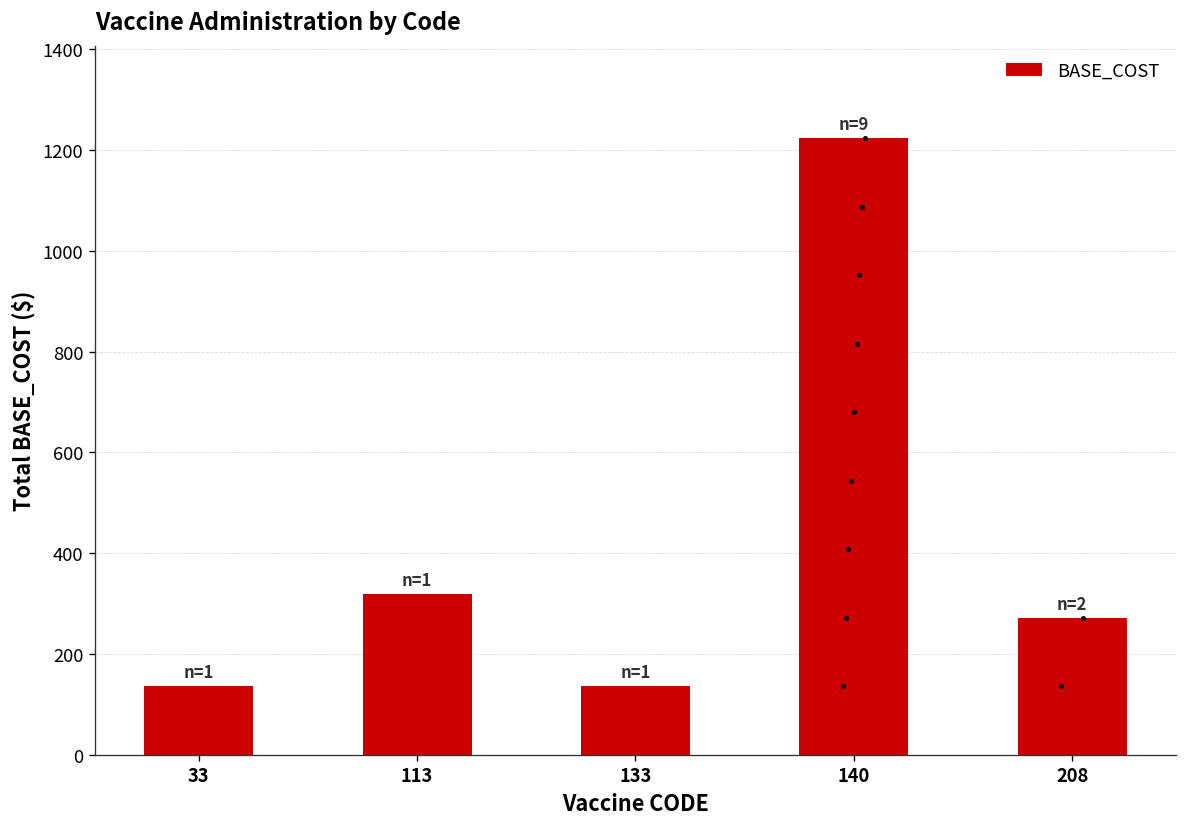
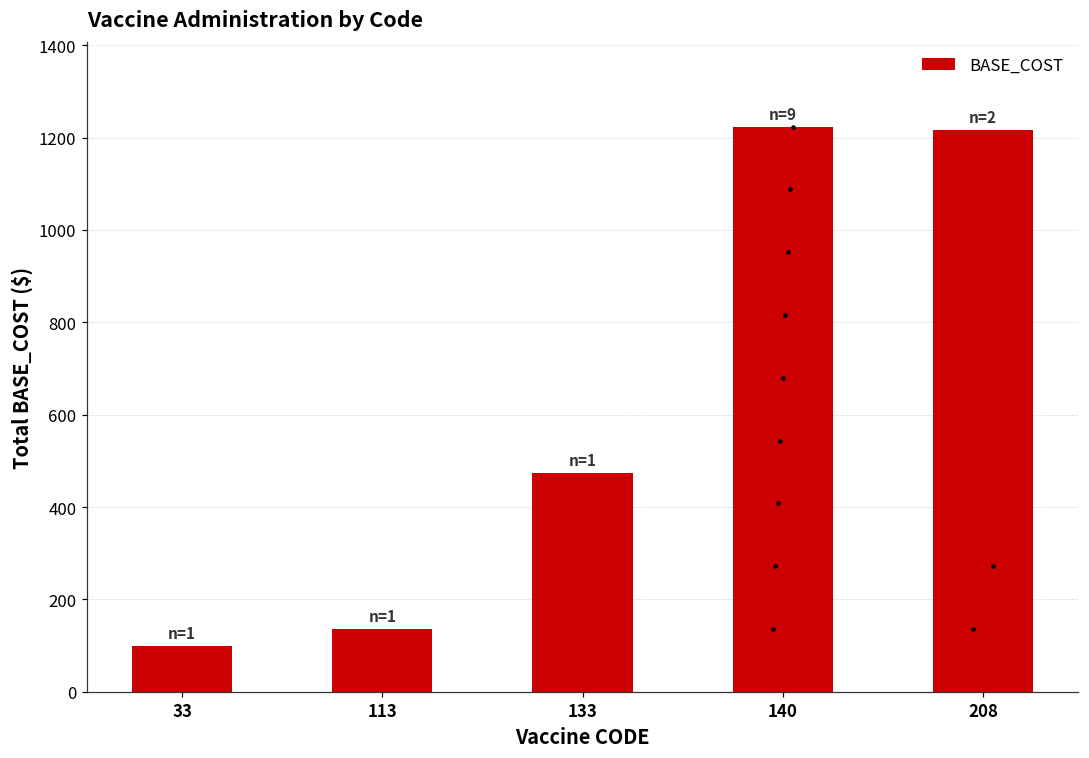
BASE_COST, 33: 140 -> 100
BASE_COST, 113: 320 -> 140
BASE_COST, 133: 140 -> 470
BASE_COST, 208: 270 -> 1220
